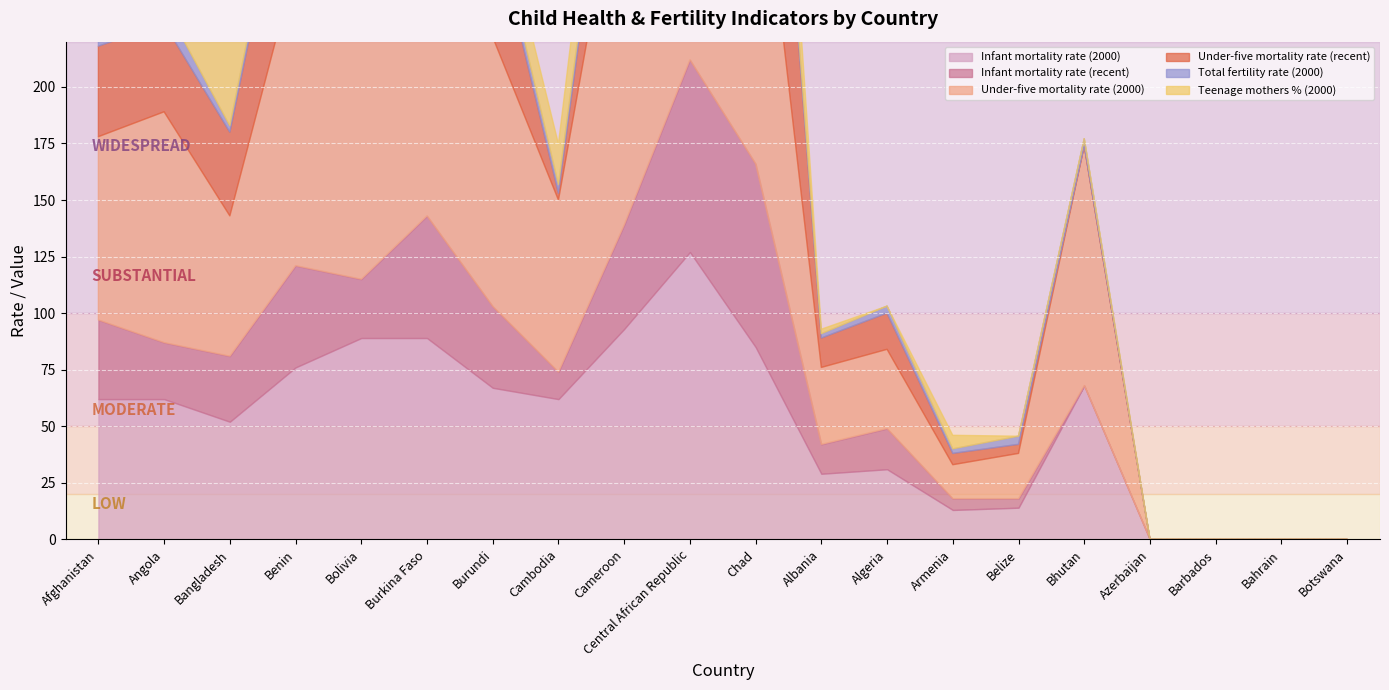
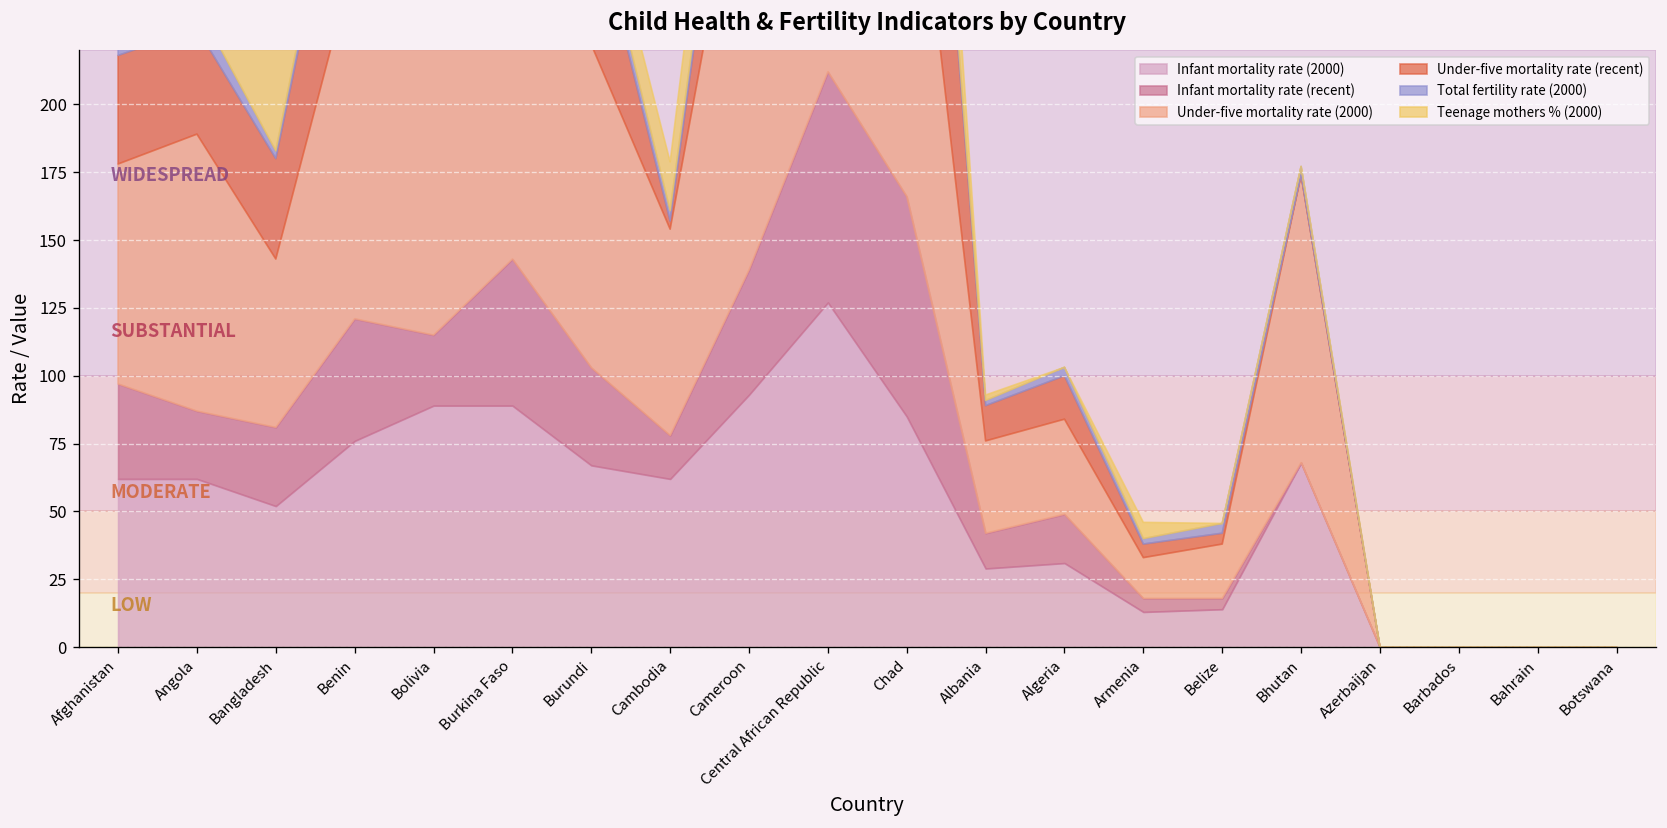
Infant mortality rate (recent), Cambodia: 12 -> 16
